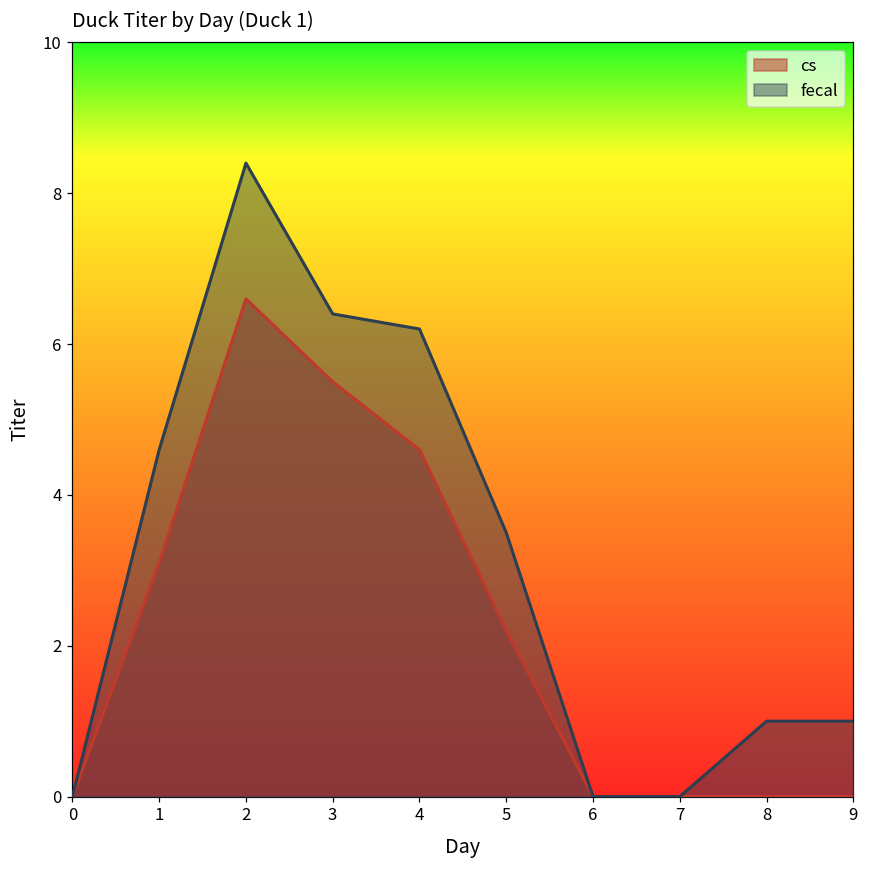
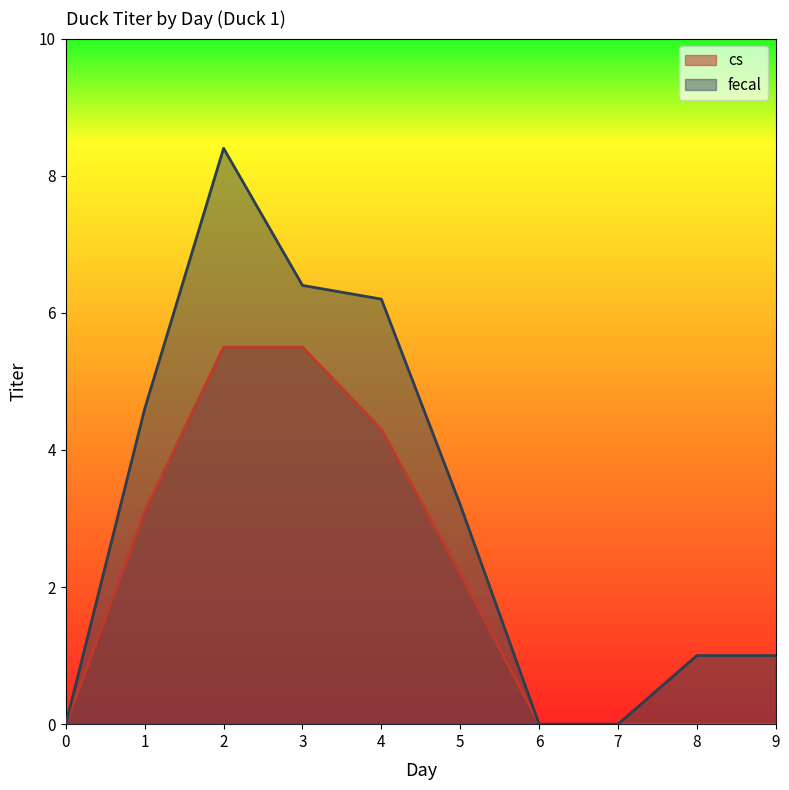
cs, 2: 6.6 -> 5.5
cs, 4: 4.6 -> 4.3
fecal, 5: 3.5 -> 3.2
